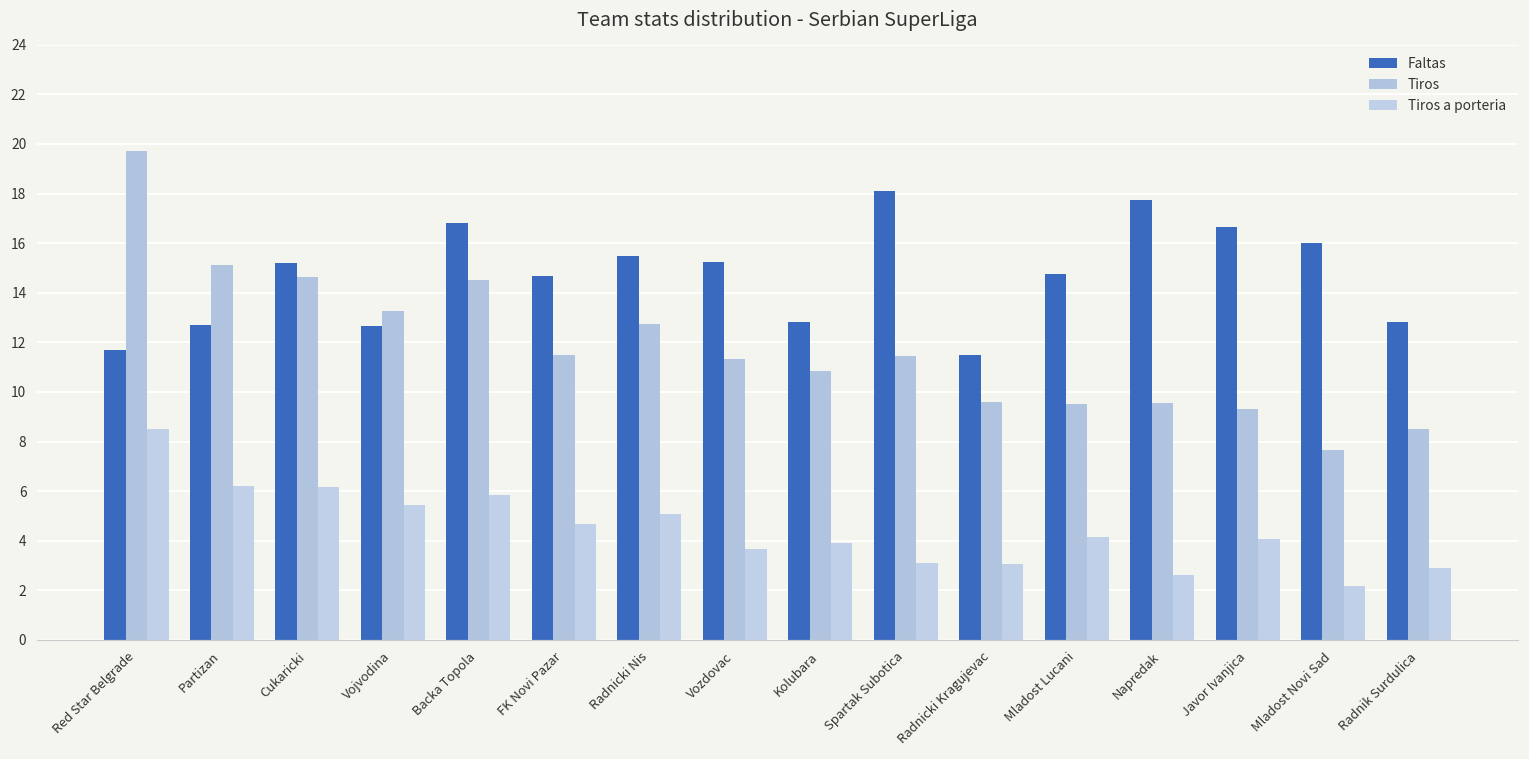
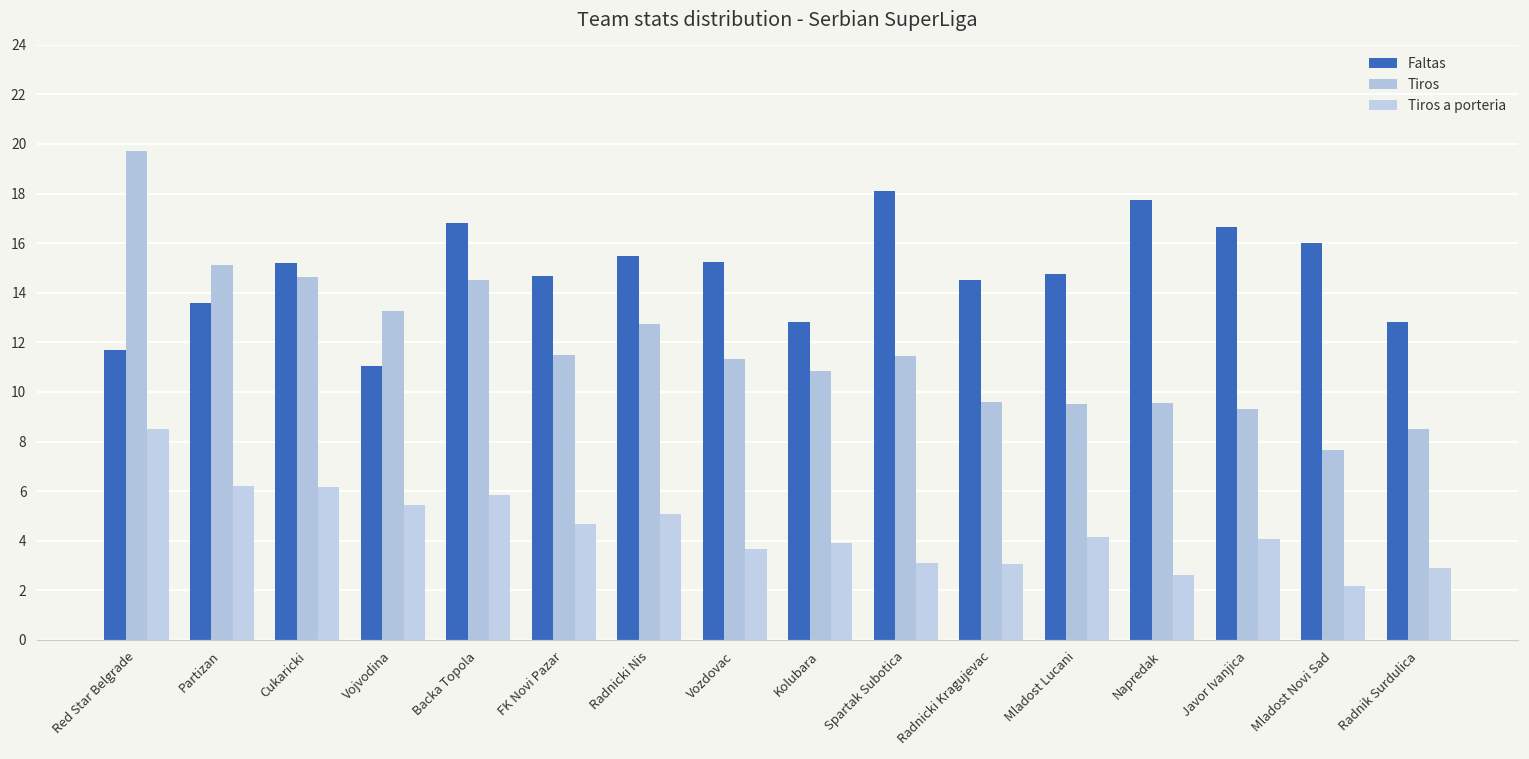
Faltas, Partizan: 12.7 -> 13.6
Faltas, Vojvodina: 12.6 -> 11.0
Faltas, Radnicki Kragujevac: 11.5 -> 14.5
